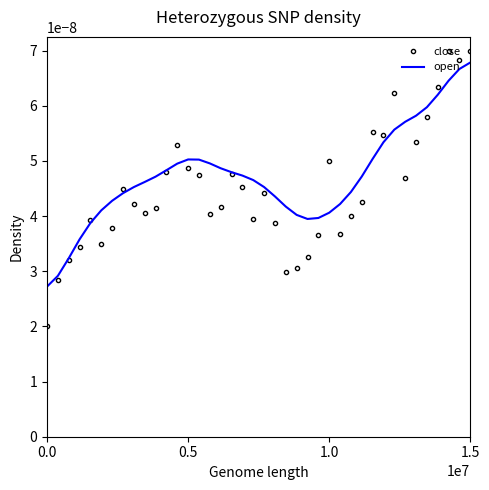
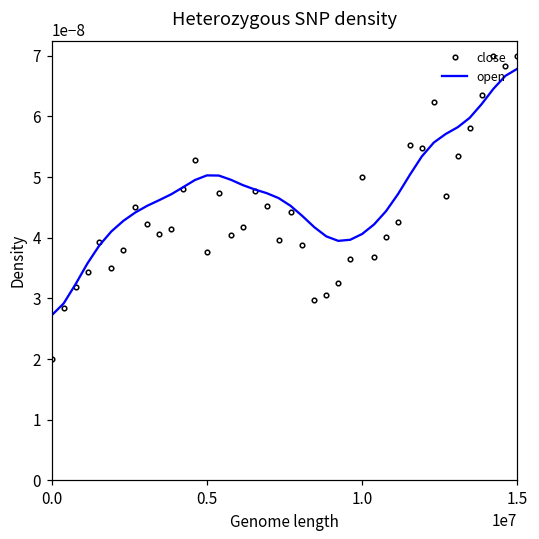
close, 0.5: 0.000000049 -> 0.000000038
